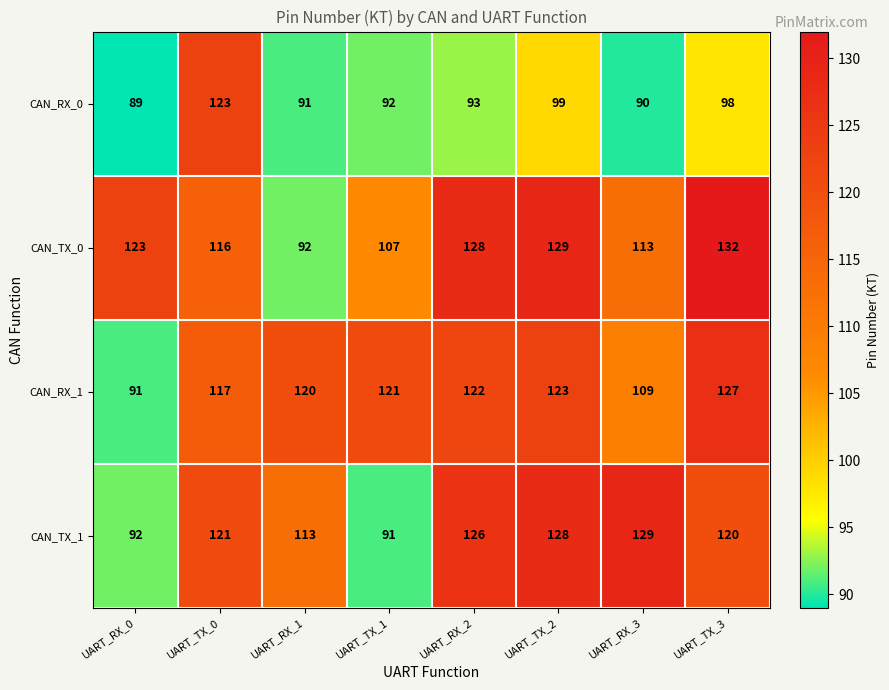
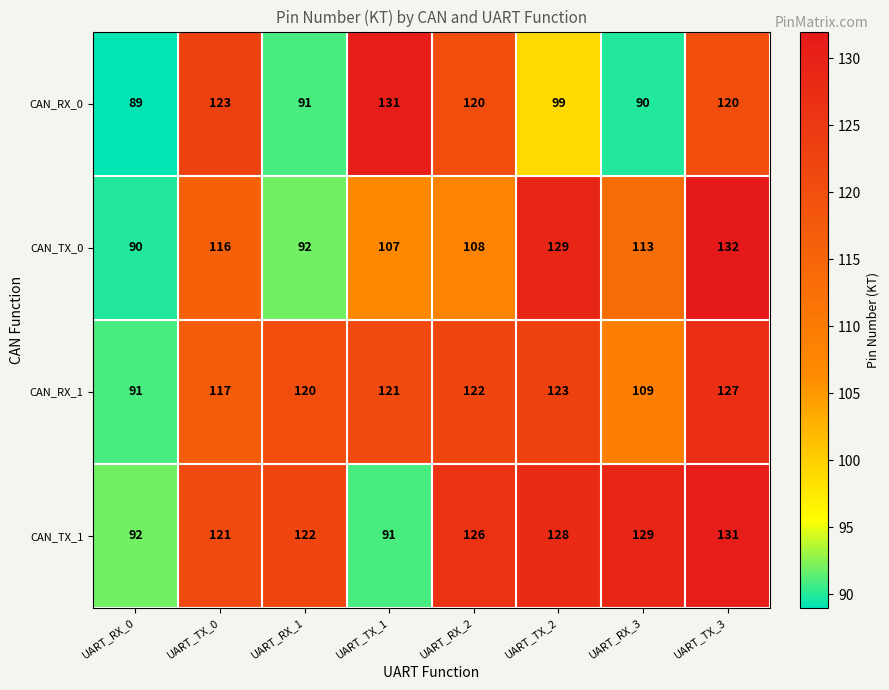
CAN_RX_0, UART_TX_1: 92 -> 131
CAN_RX_0, UART_RX_2: 93 -> 120
CAN_RX_0, UART_TX_3: 98 -> 120
CAN_TX_0, UART_RX_0: 123 -> 90
CAN_TX_0, UART_RX_2: 128 -> 108
CAN_TX_1, UART_RX_1: 113 -> 122
CAN_TX_1, UART_TX_3: 120 -> 131
